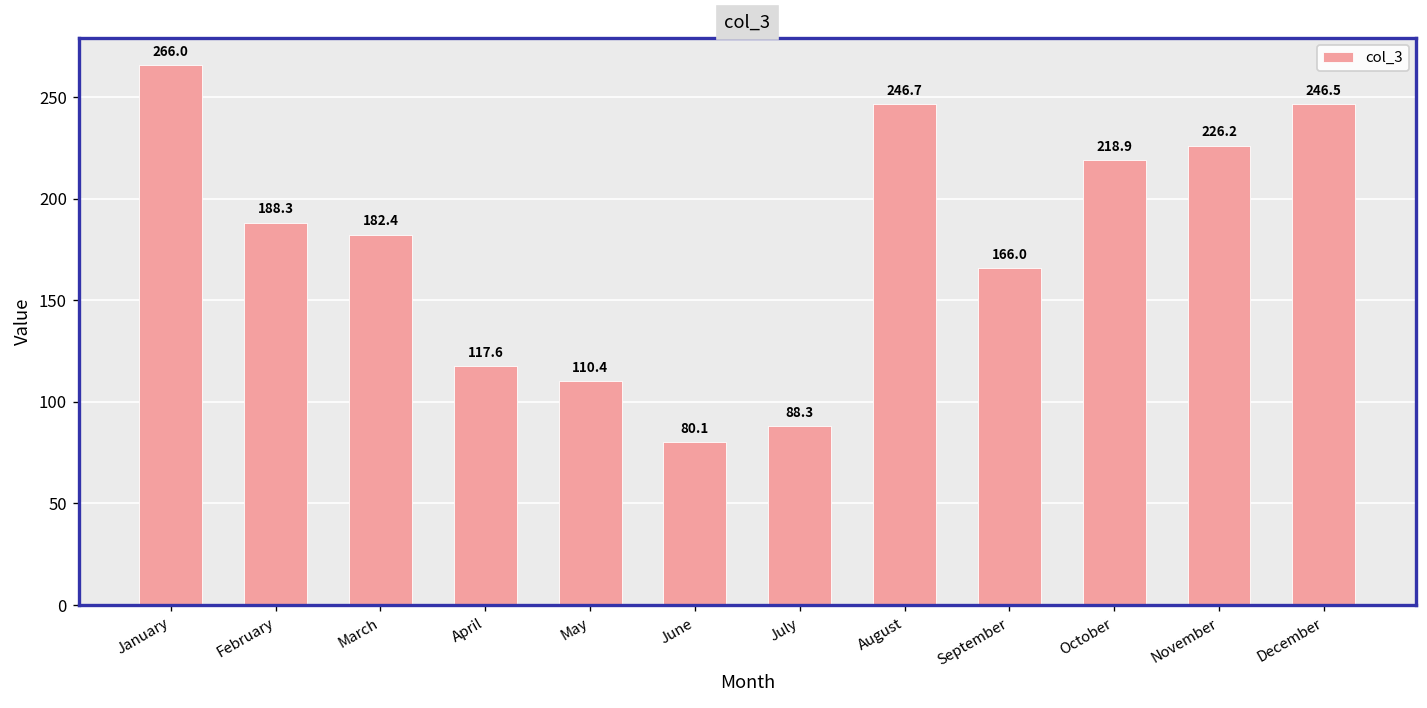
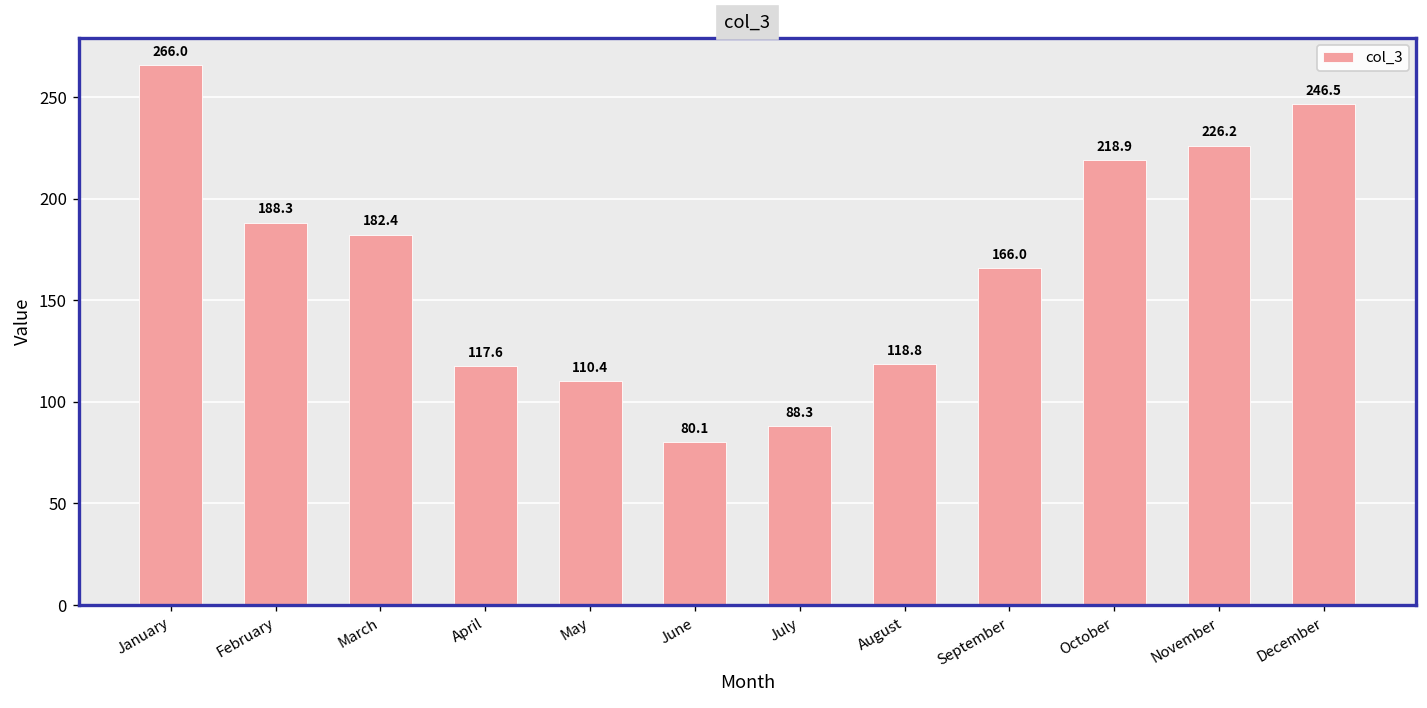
August: 246.7 -> 118.8
